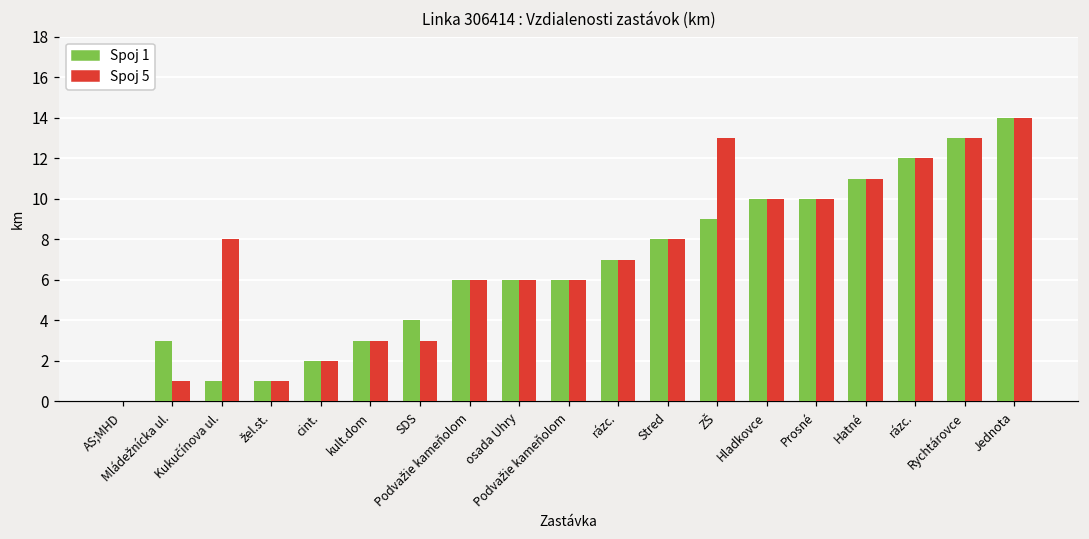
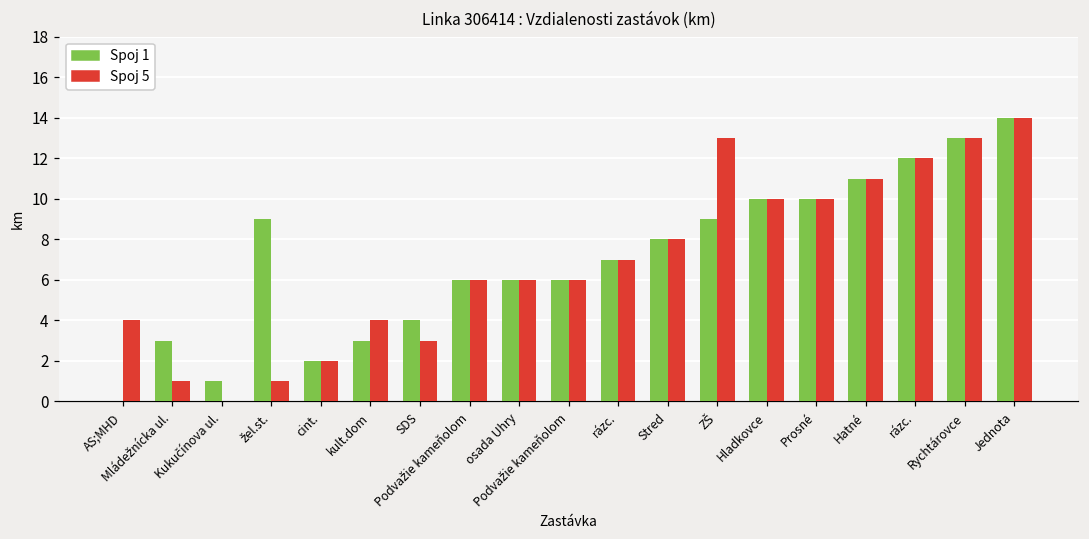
Spoj 5, AS;MHD: 0 -> 4
Spoj 5, Kukučínova ul.: 8 -> 0
Spoj 1, žel.st.: 1 -> 9
Spoj 5, kult.dom: 3 -> 4
